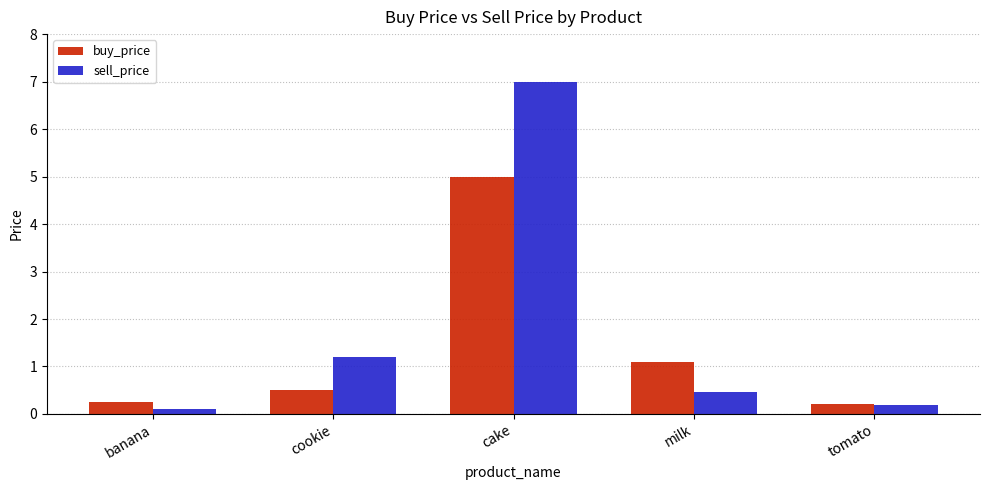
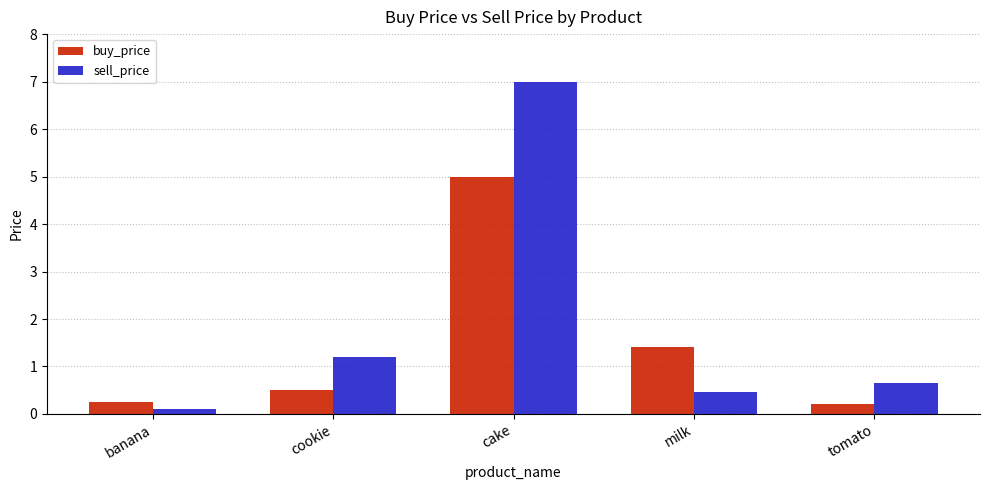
buy_price, milk: 1.1 -> 1.4
sell_price, tomato: 0.2 -> 0.7
